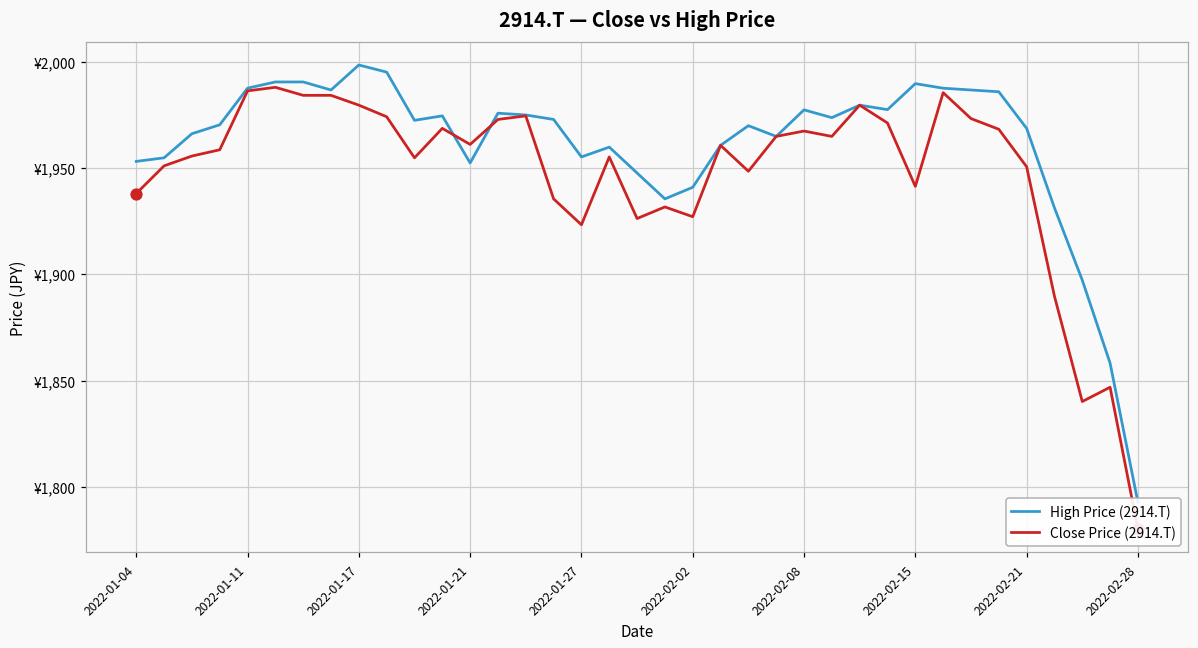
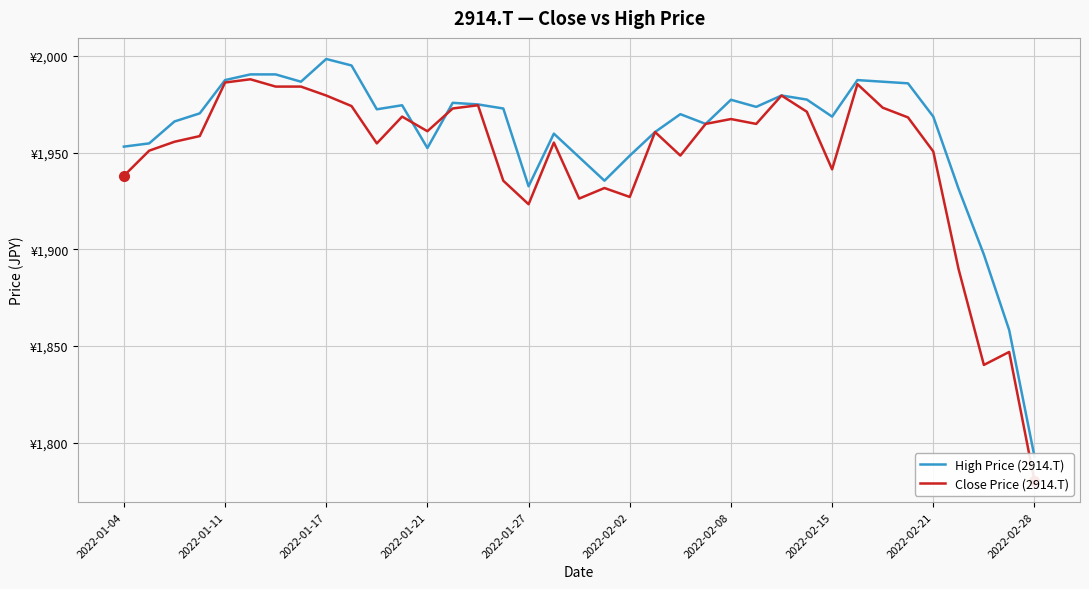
High Price (2914.T), 2022-01-27: ¥1,955 -> ¥1,933
High Price (2914.T), 2022-02-02: ¥1,941 -> ¥1,948
High Price (2914.T), 2022-02-15: ¥1,990 -> ¥1,969
